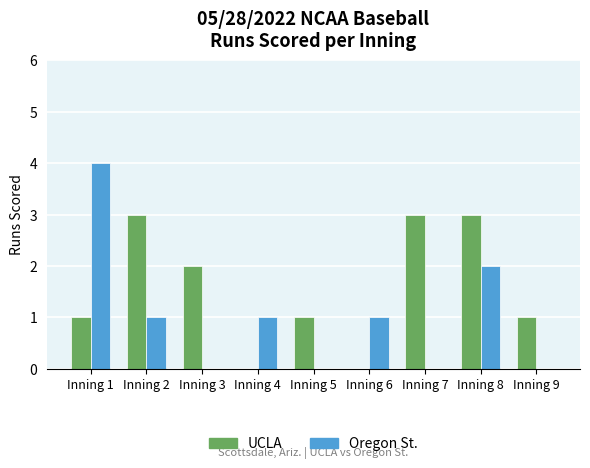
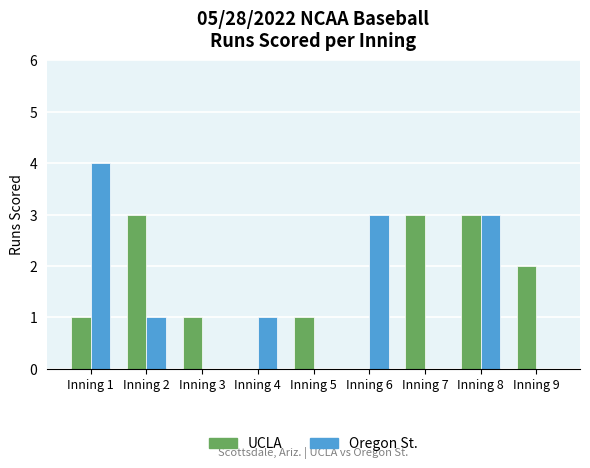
UCLA, Inning 3: 2 -> 1
Oregon St., Inning 6: 1 -> 3
Oregon St., Inning 8: 2 -> 3
UCLA, Inning 9: 1 -> 2
